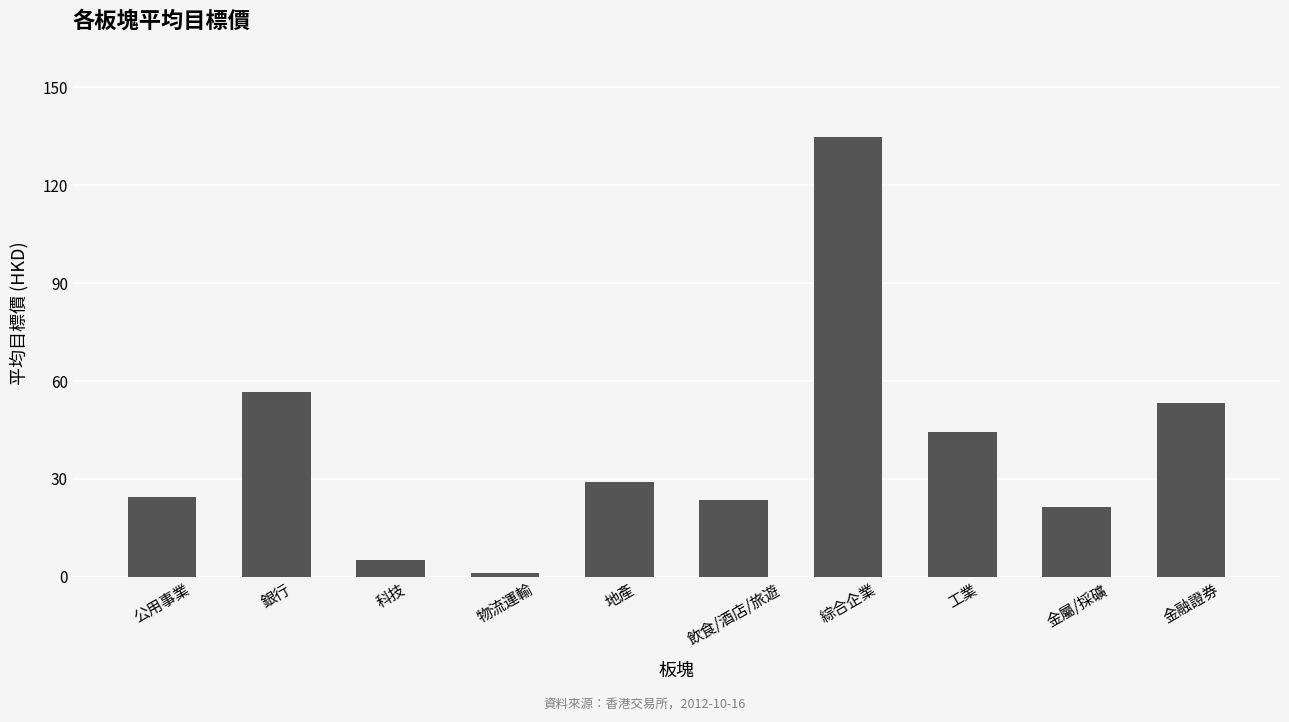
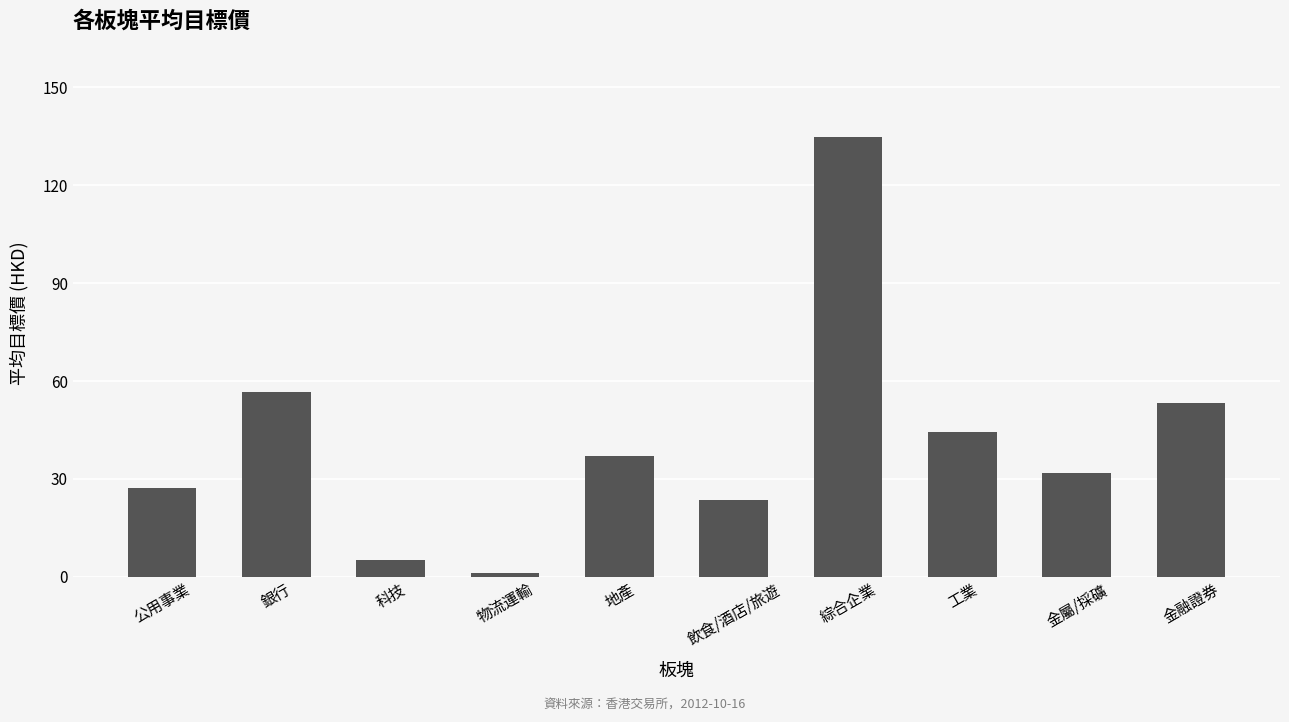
公用事業: 24 -> 27
地產: 29 -> 37
金屬/採礦: 21 -> 32
